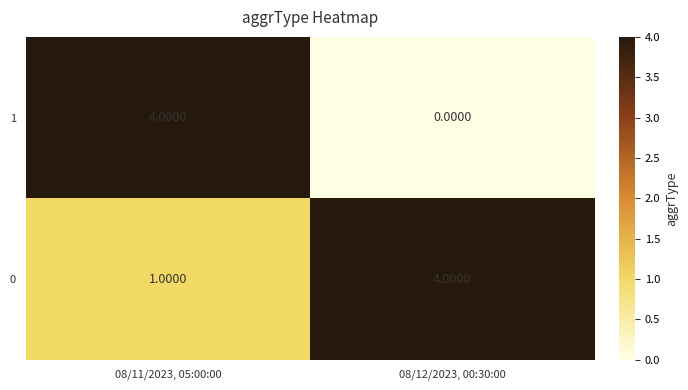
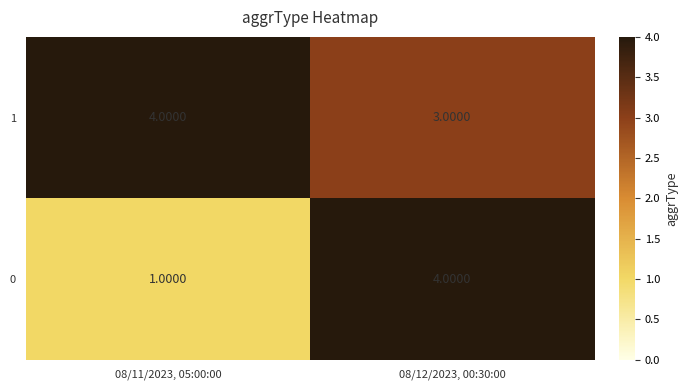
1, 08/12/2023, 00:30:00: 0.0000 -> 3.0000
